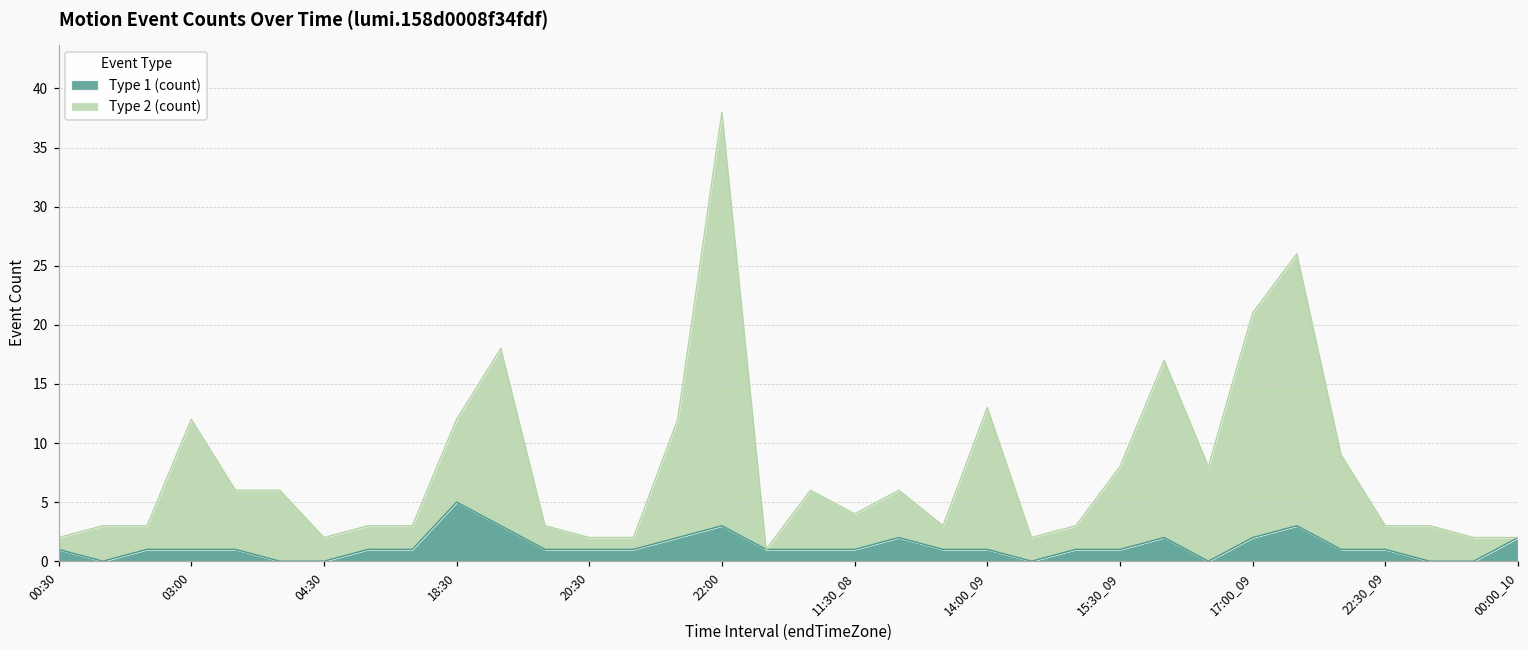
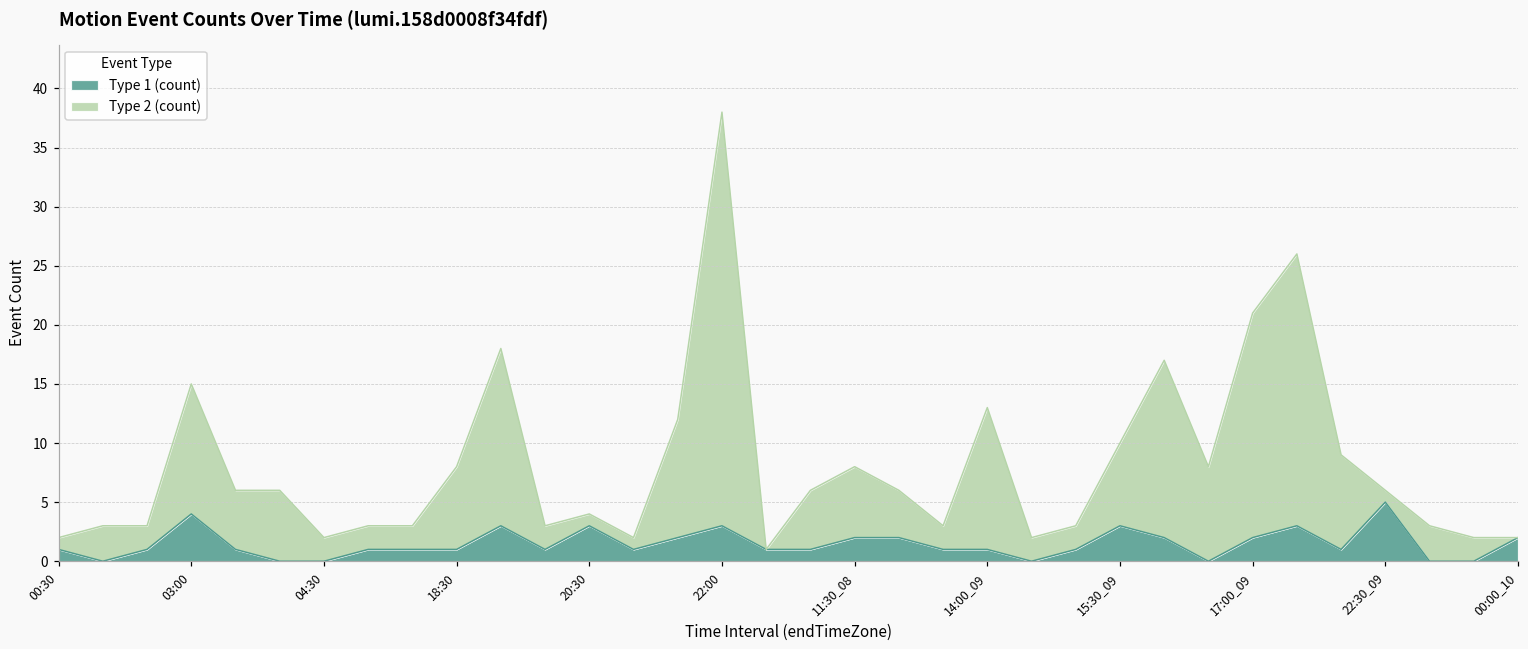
Type 1 (count), 03:00: 1 -> 4
Type 1 (count), 18:30: 5 -> 1
Type 1 (count), 20:30: 1 -> 3
Type 1 (count), 11:30_08: 1 -> 2
Type 2 (count), 11:30_08: 3 -> 6
Type 1 (count), 15:30_09: 1 -> 3
Type 1 (count), 22:30_09: 1 -> 5
Type 2 (count), 22:30_09: 2 -> 1
